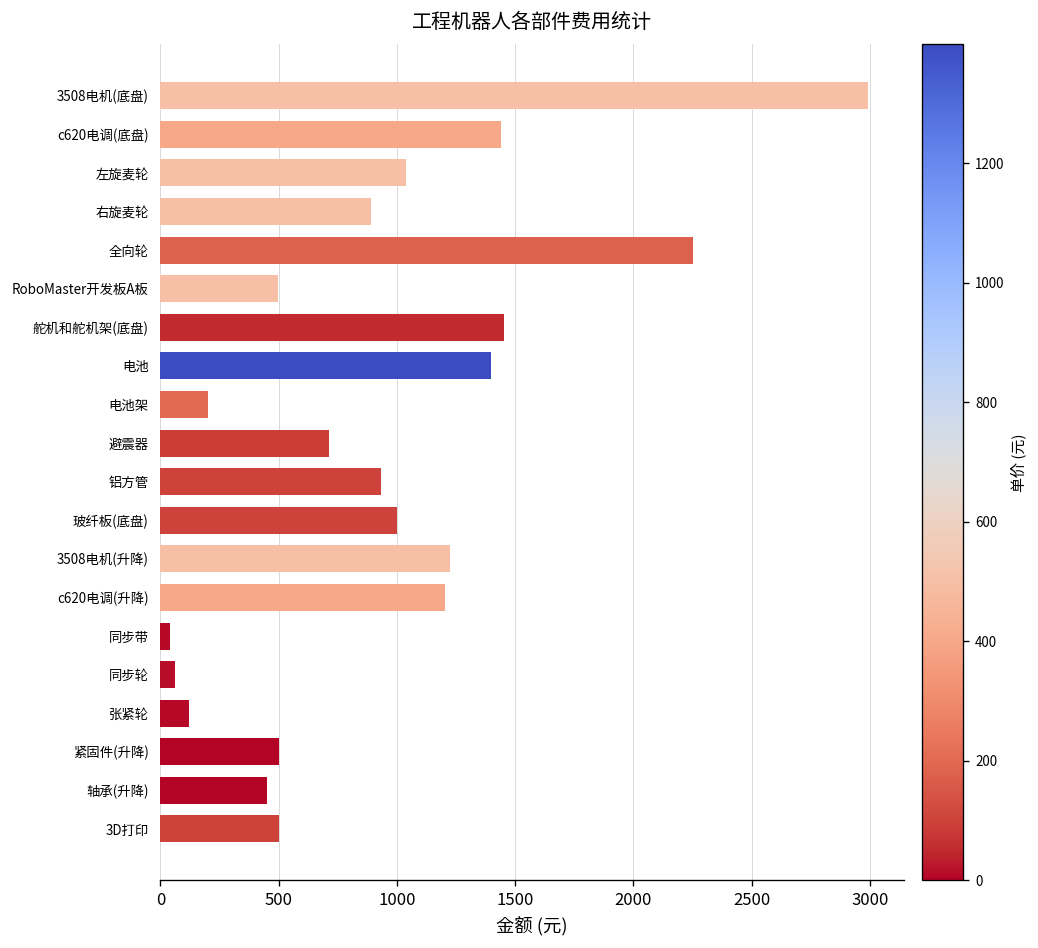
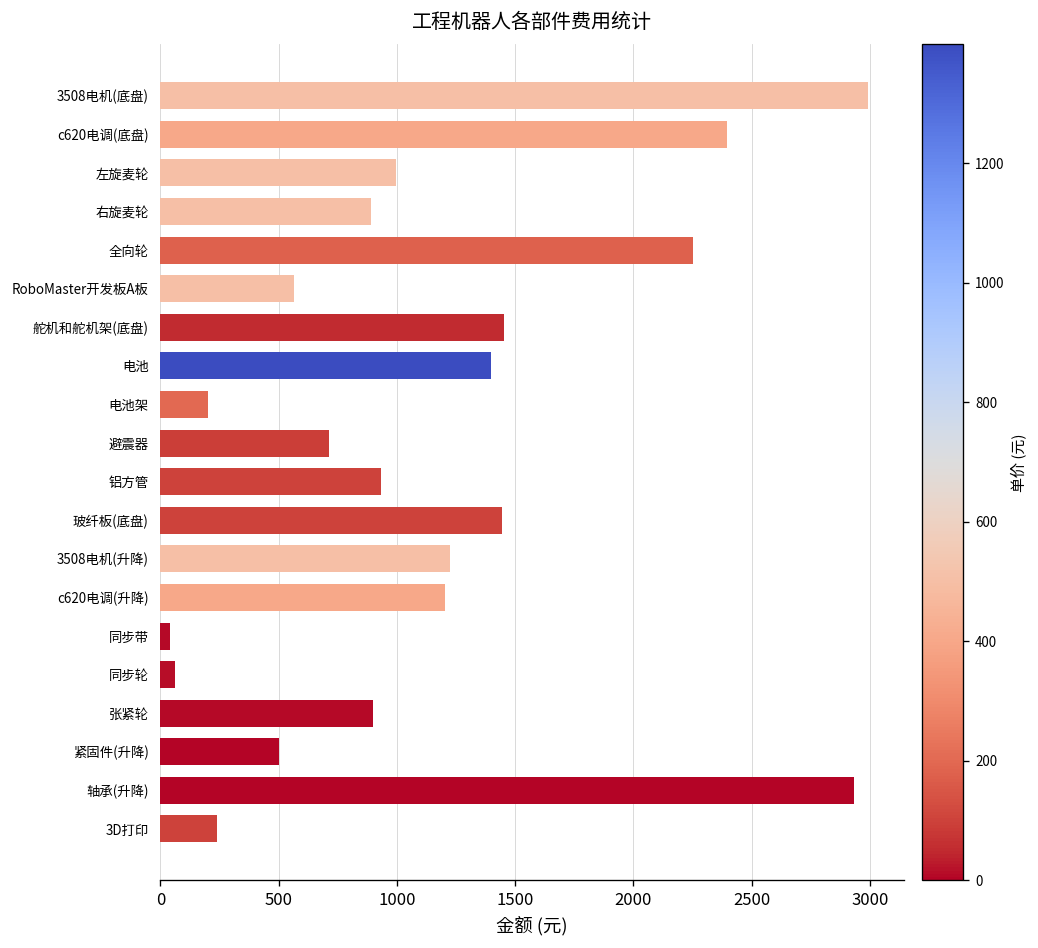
c620电调(底盘): 1440 -> 2390
左旋麦轮: 1040 -> 1000
RoboMaster开发板A板: 500 -> 570
玻纤板(底盘): 1000 -> 1440
张紧轮: 120 -> 900
轴承(升降): 450 -> 2930
3D打印: 500 -> 240
